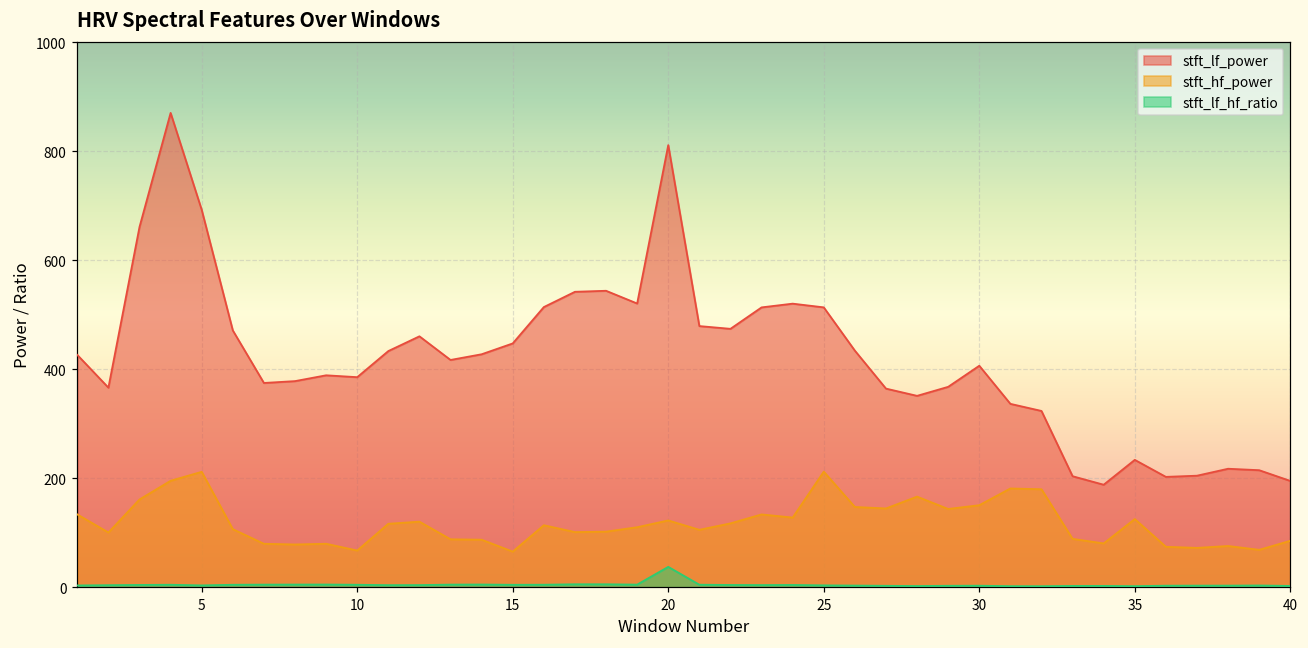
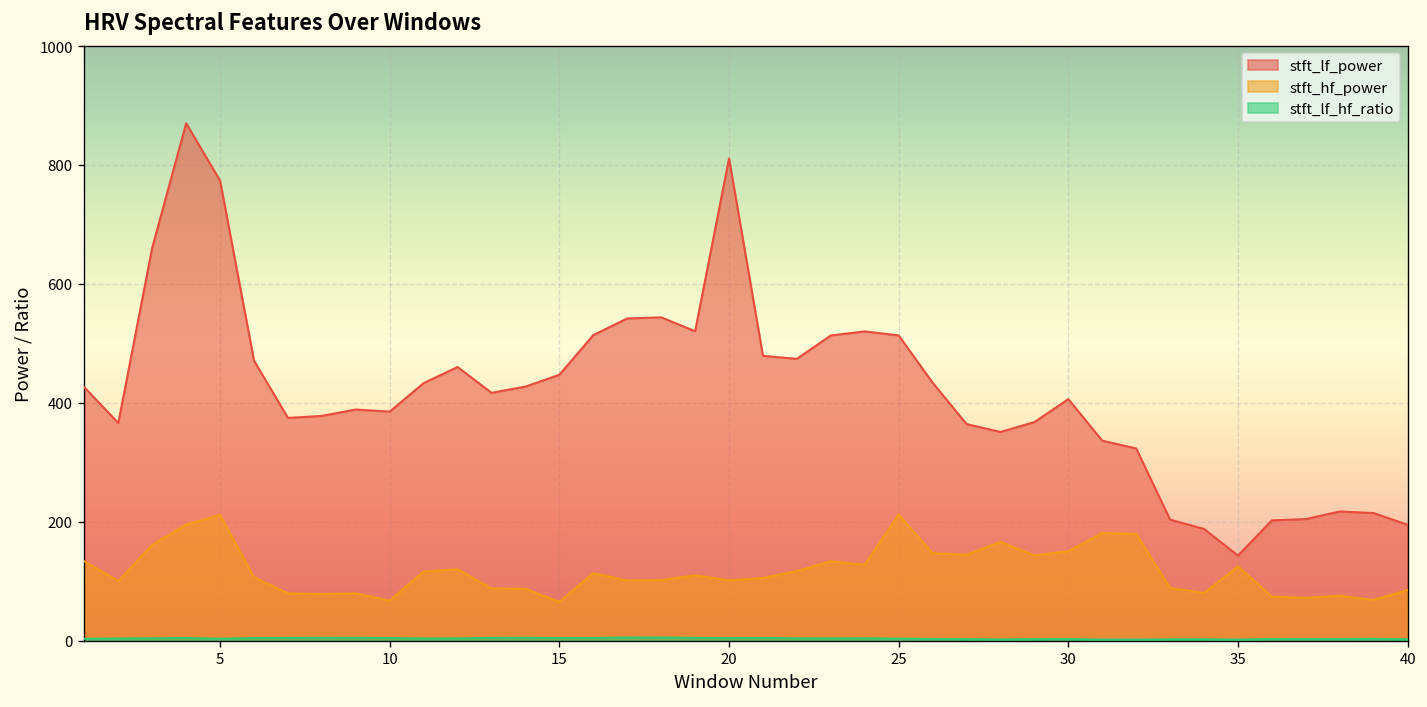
stft_lf_power, 5: 690 -> 770
stft_hf_power, 20: 120 -> 100
stft_lf_hf_ratio, 20: 40 -> 0
stft_lf_power, 35: 230 -> 140
